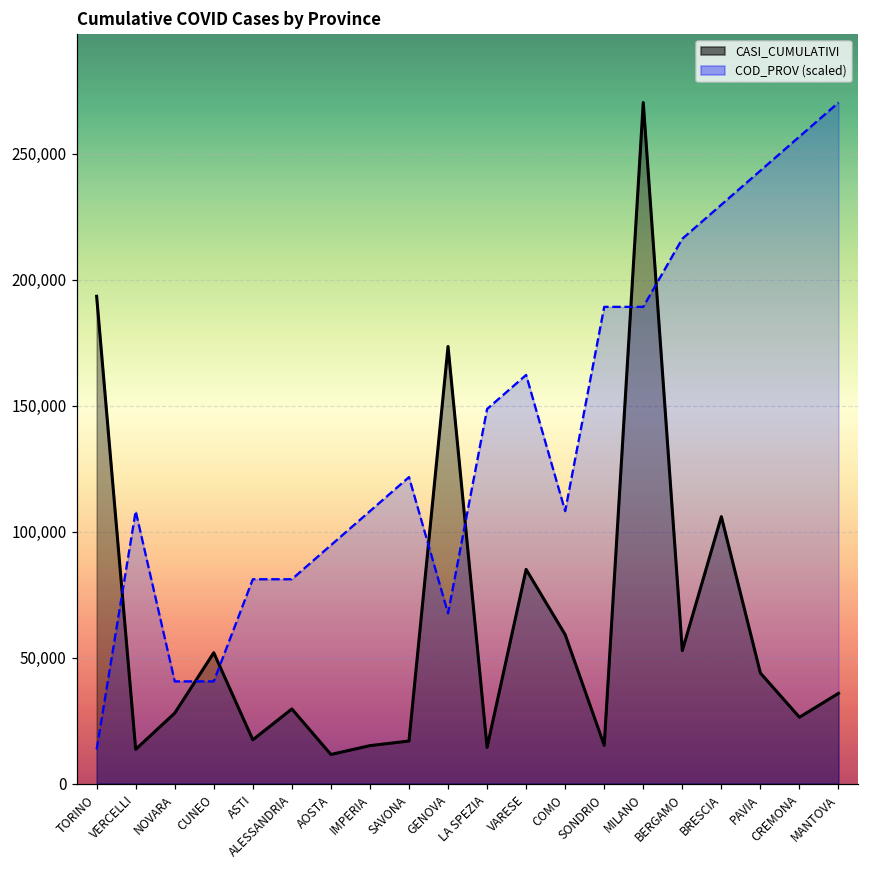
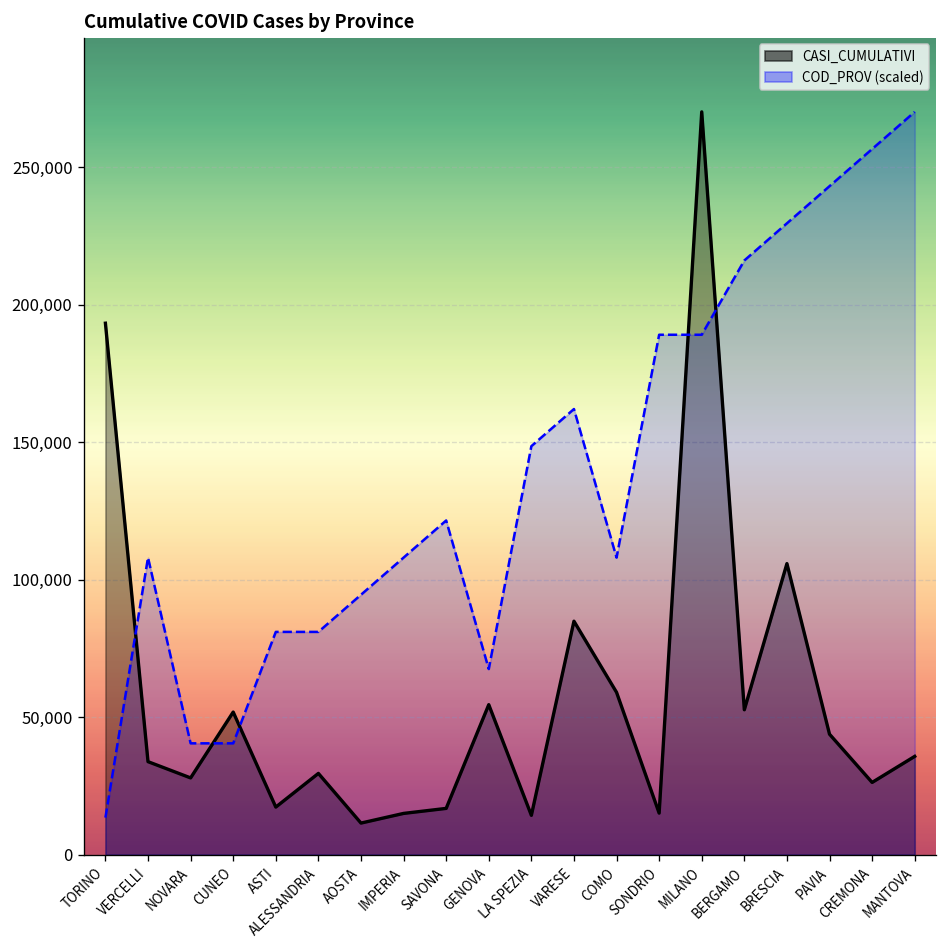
CASI_CUMULATIVI, VERCELLI: 14,000 -> 34,000
CASI_CUMULATIVI, GENOVA: 173,000 -> 55,000
